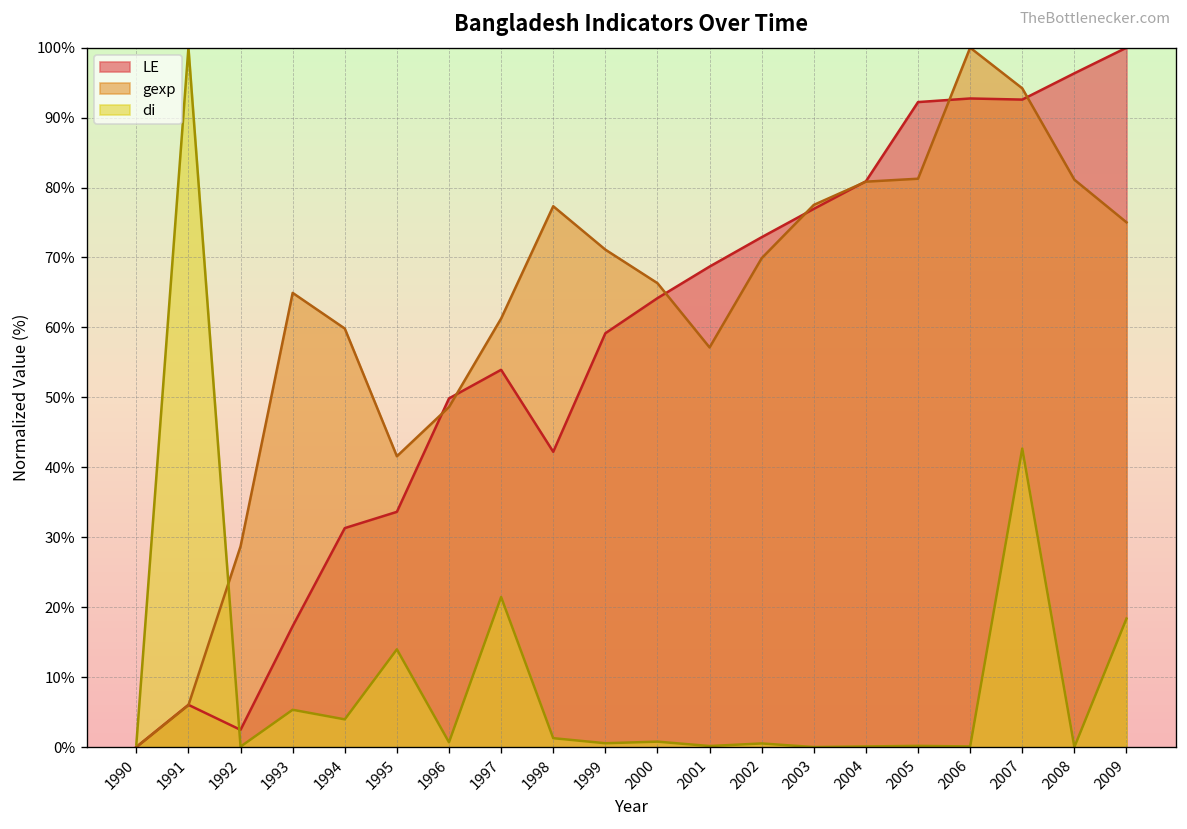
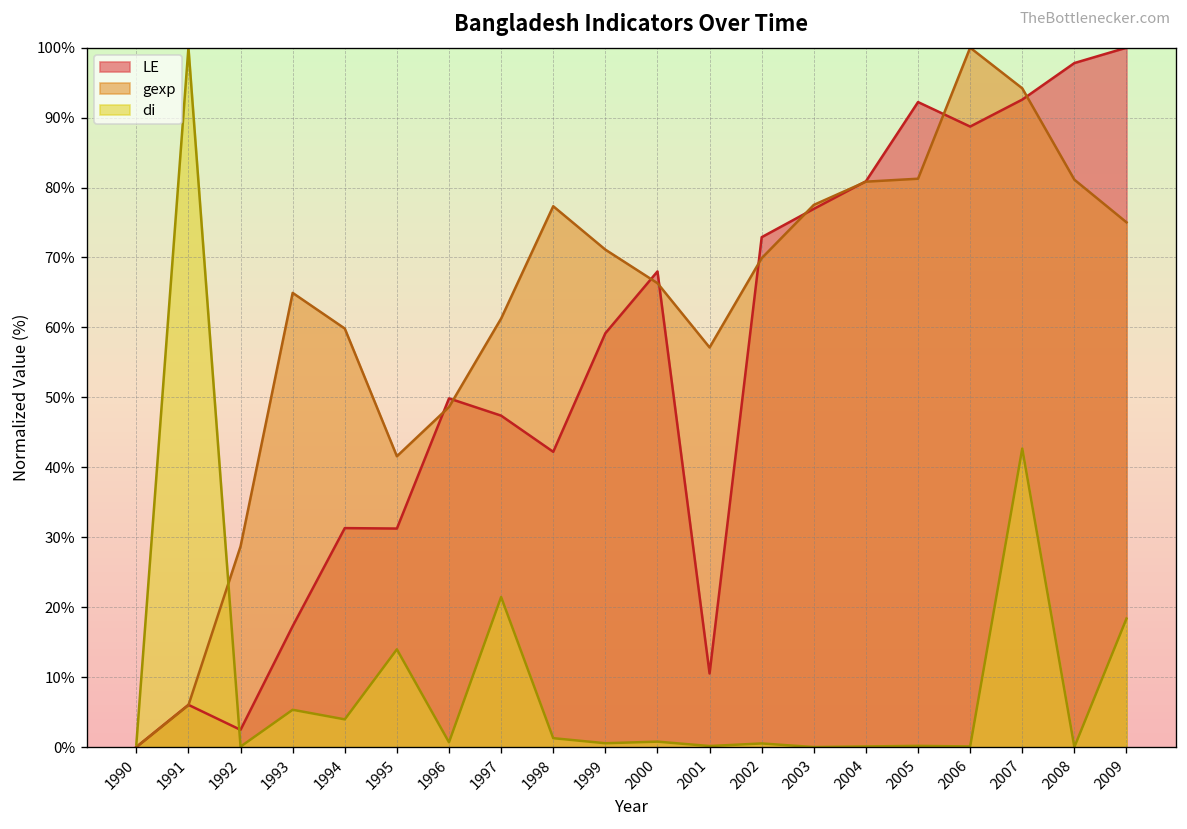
LE, 1995: 34% -> 31%
LE, 1997: 54% -> 47%
LE, 2000: 64% -> 68%
LE, 2001: 69% -> 11%
LE, 2006: 93% -> 89%
LE, 2008: 96% -> 98%
